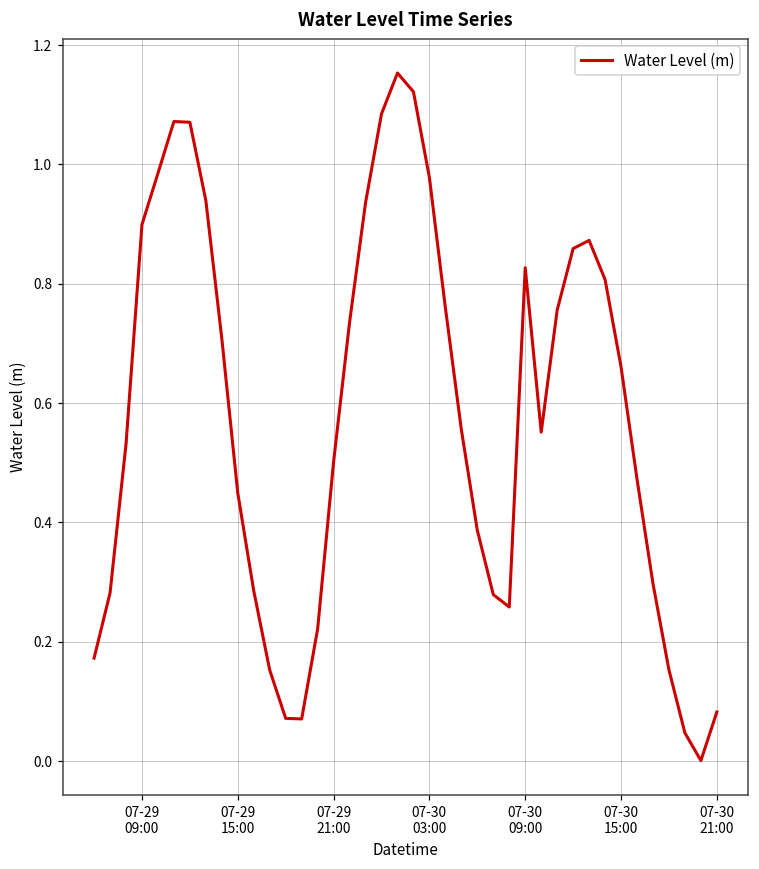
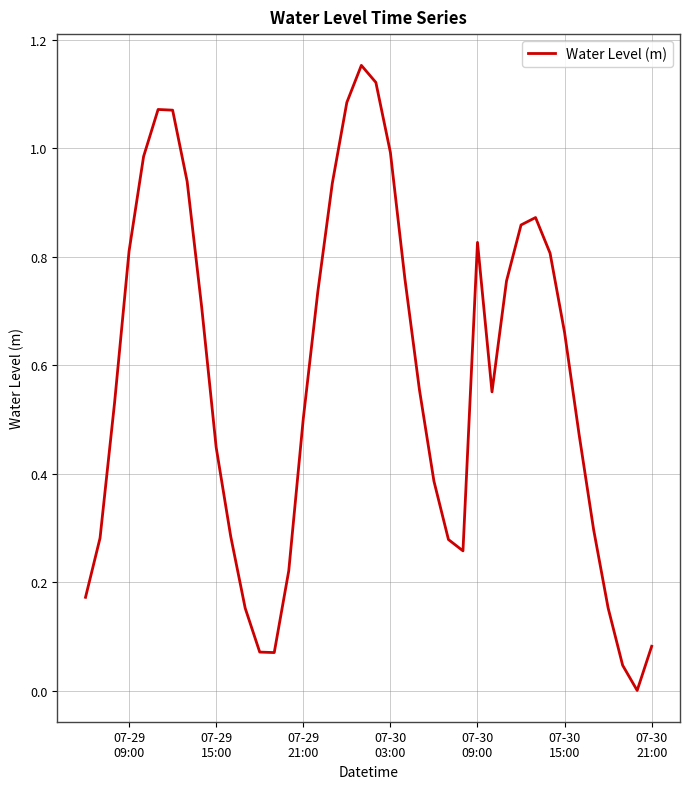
07-29 09:00: 0.90 -> 0.81
07-30 03:00: 0.98 -> 0.99
